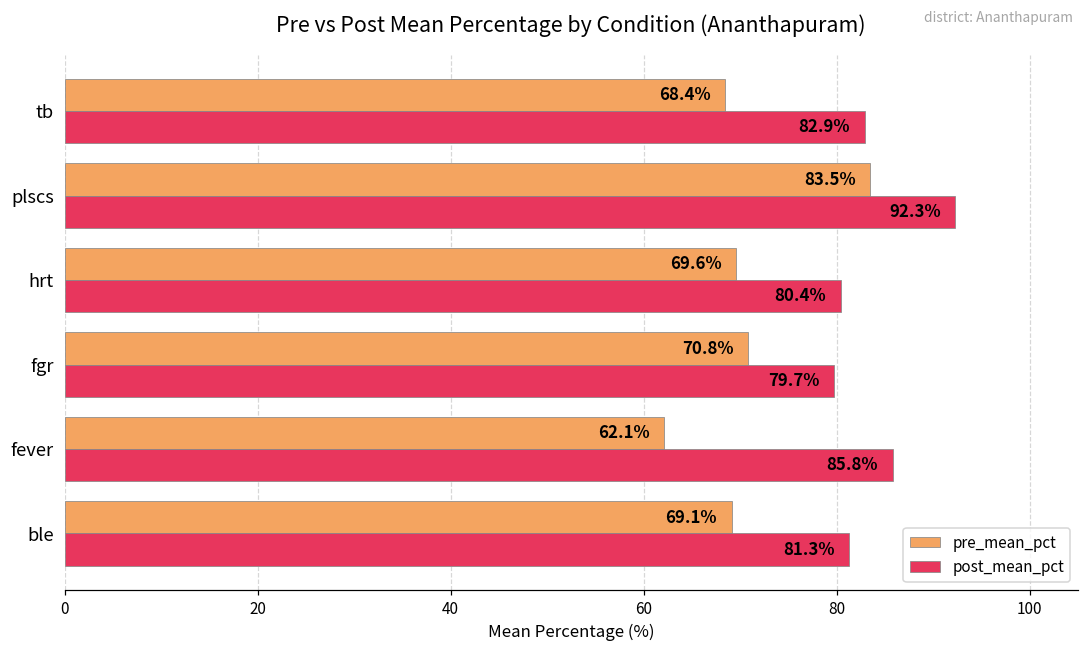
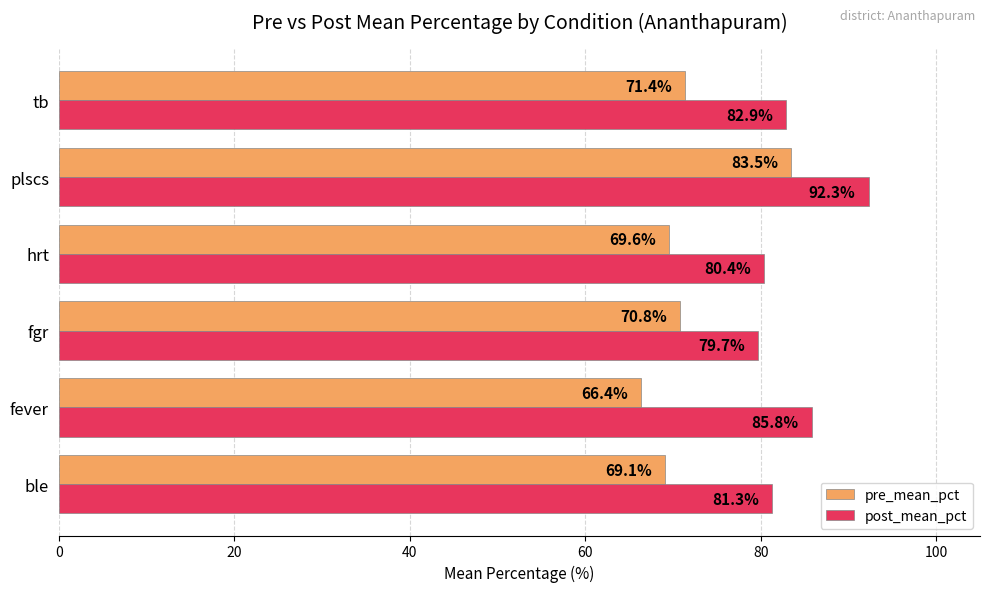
pre_mean_pct, tb: 68.4% -> 71.4%
pre_mean_pct, fever: 62.1% -> 66.4%
